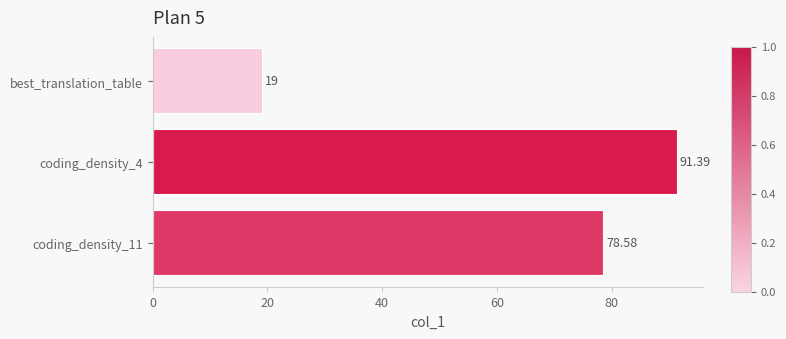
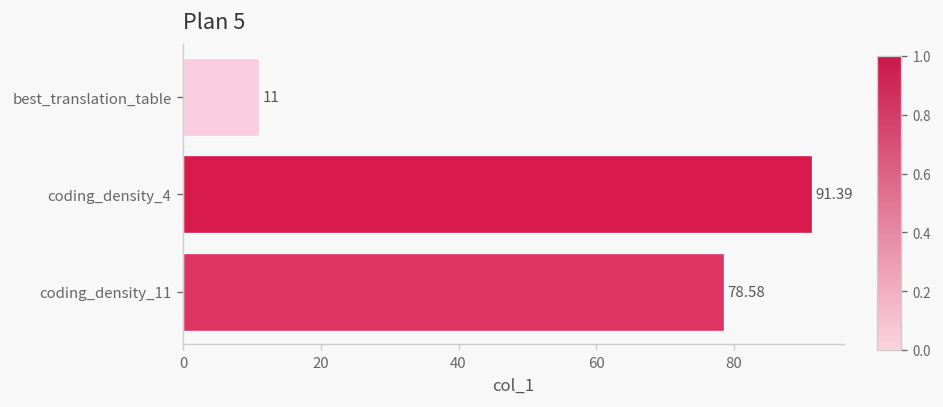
best_translation_table: 19 -> 11
